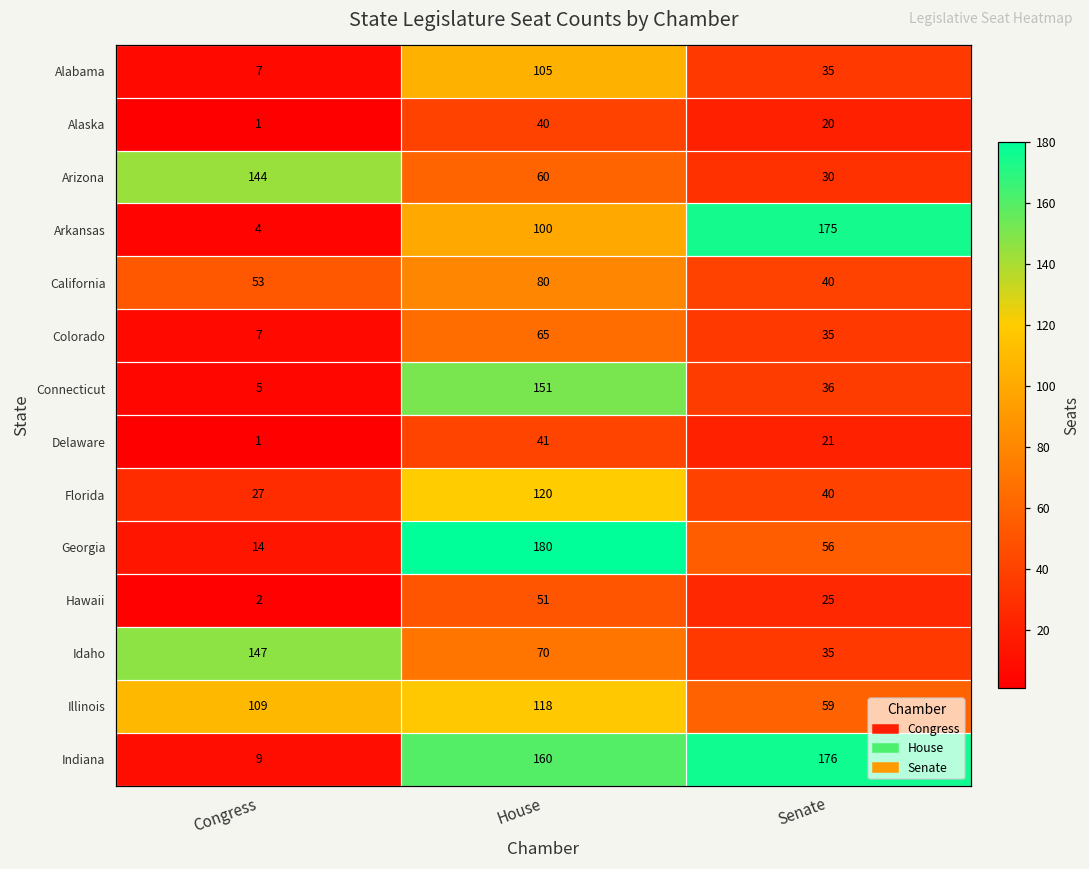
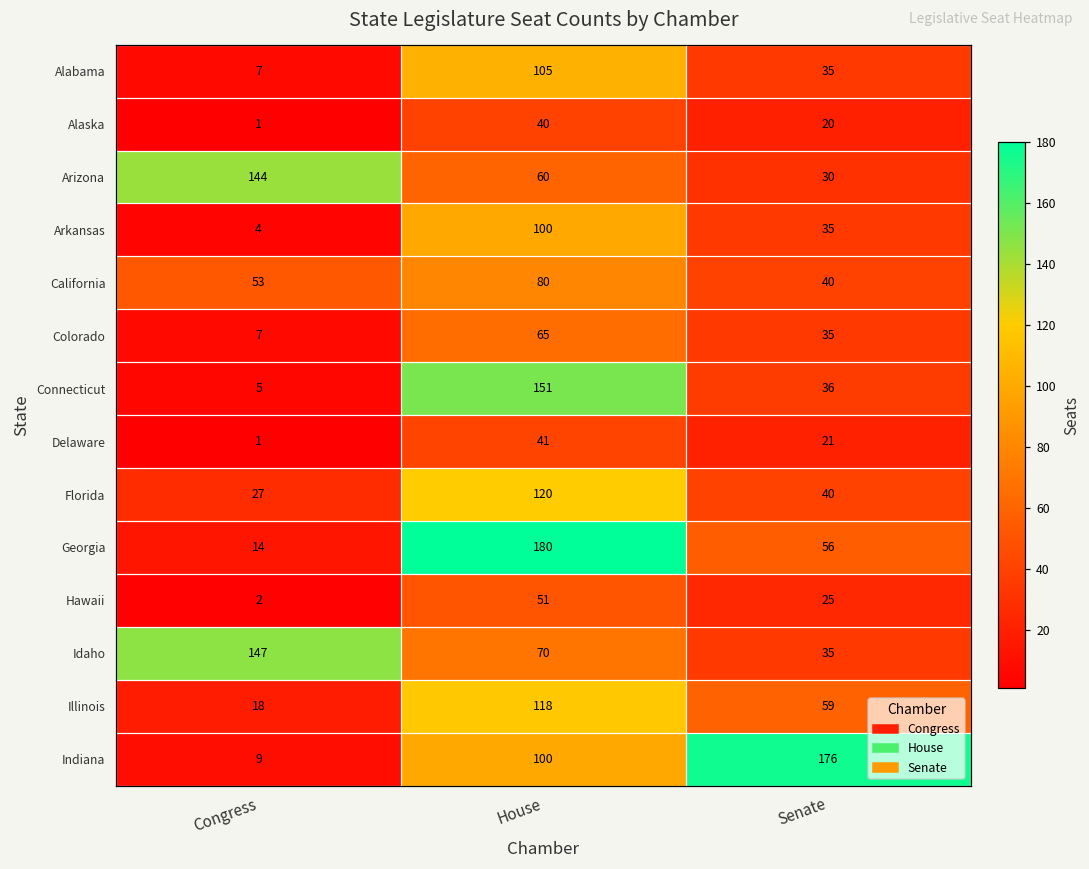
Arkansas, Senate: 175 -> 35
Illinois, Congress: 109 -> 18
Indiana, House: 160 -> 100
